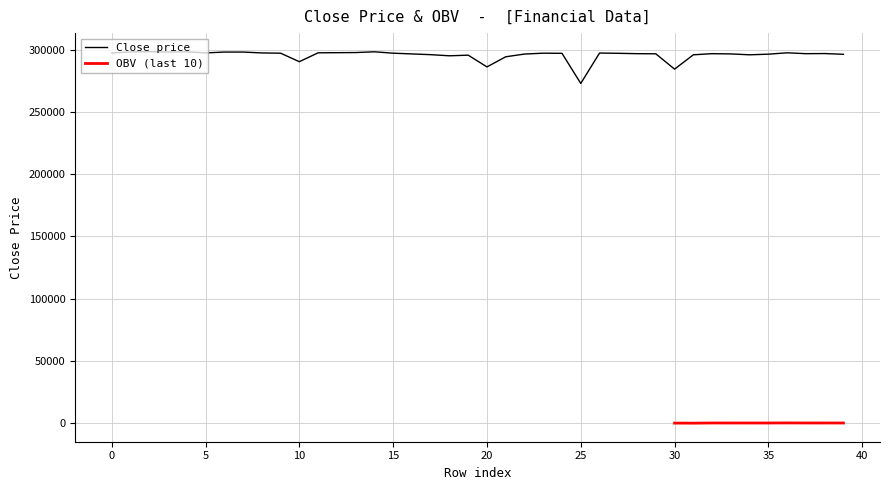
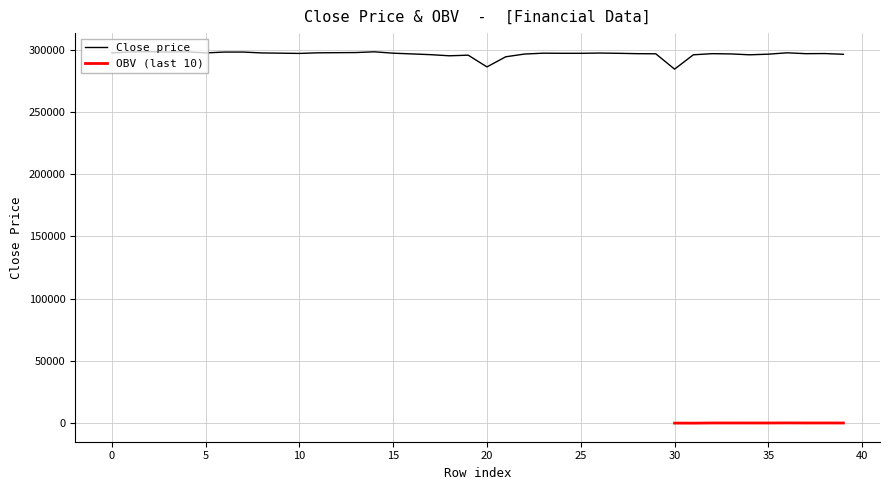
Close price, 10: 290000 -> 297000
Close price, 25: 273000 -> 297000
